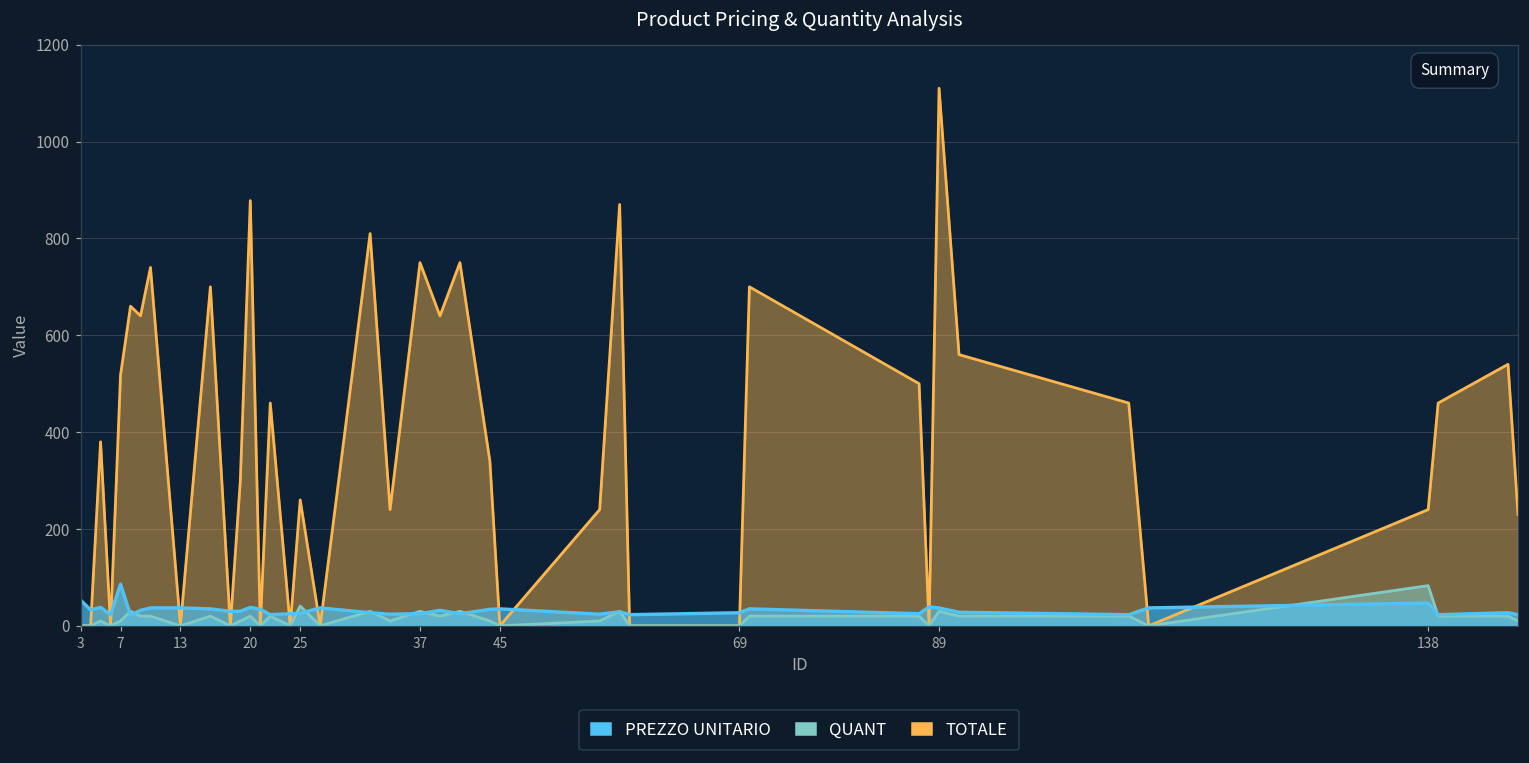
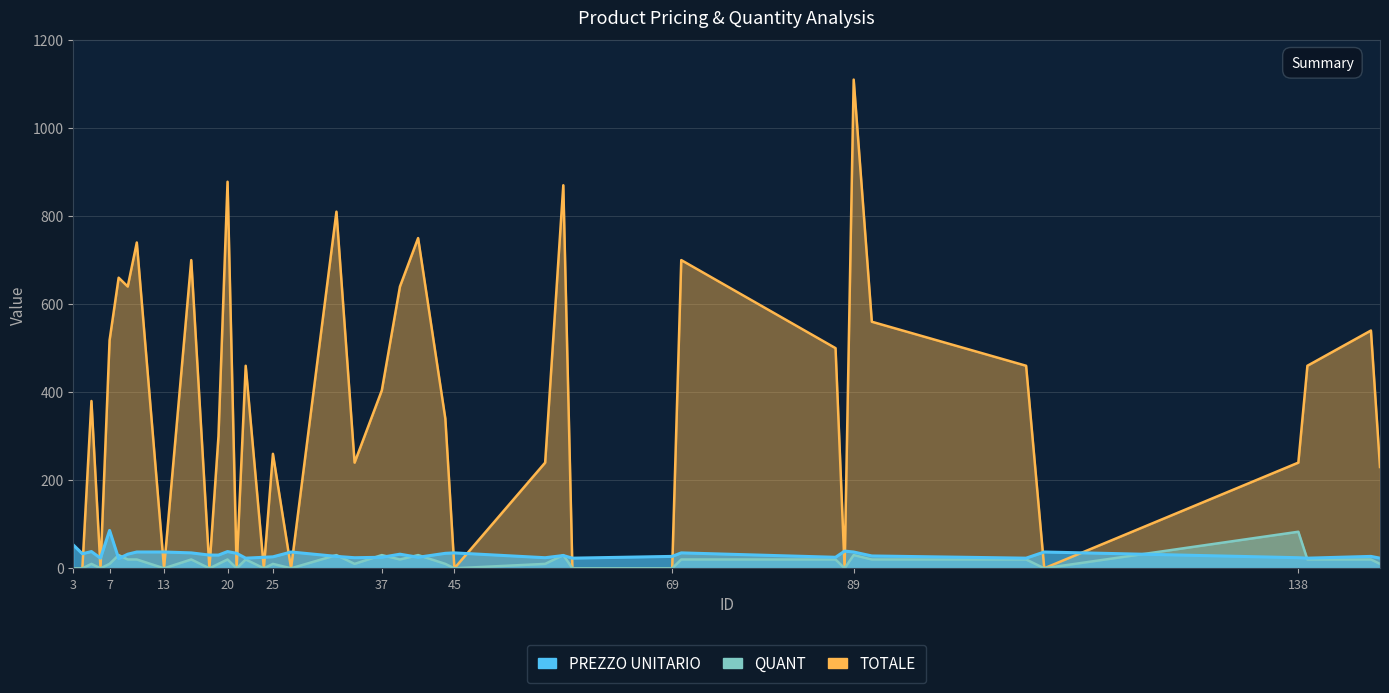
QUANT, 25: 40 -> 10
TOTALE, 37: 750 -> 400
PREZZO UNITARIO, 138: 50 -> 20
